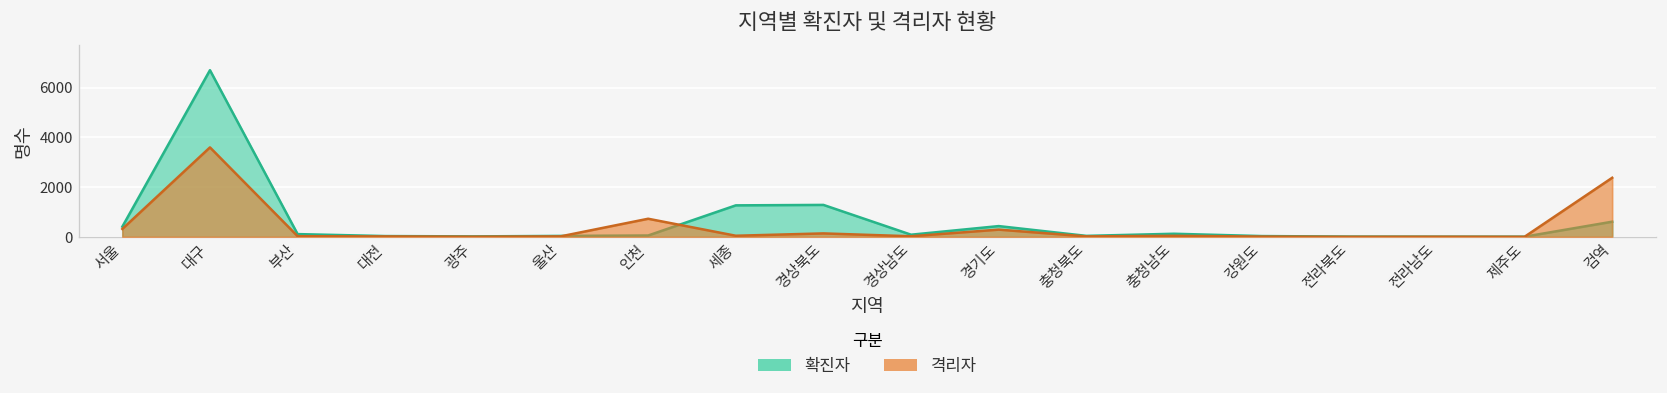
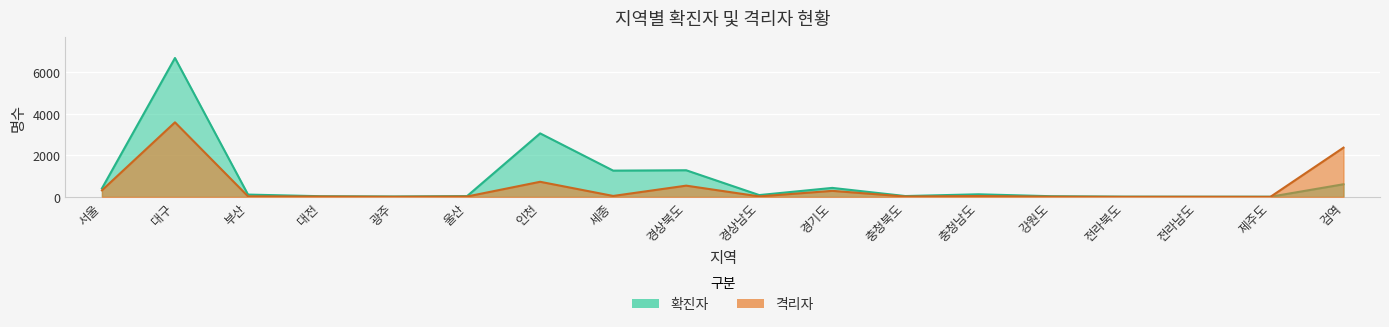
확진자, 인천: 100 -> 3100
격리자, 경상북도: 100 -> 500
